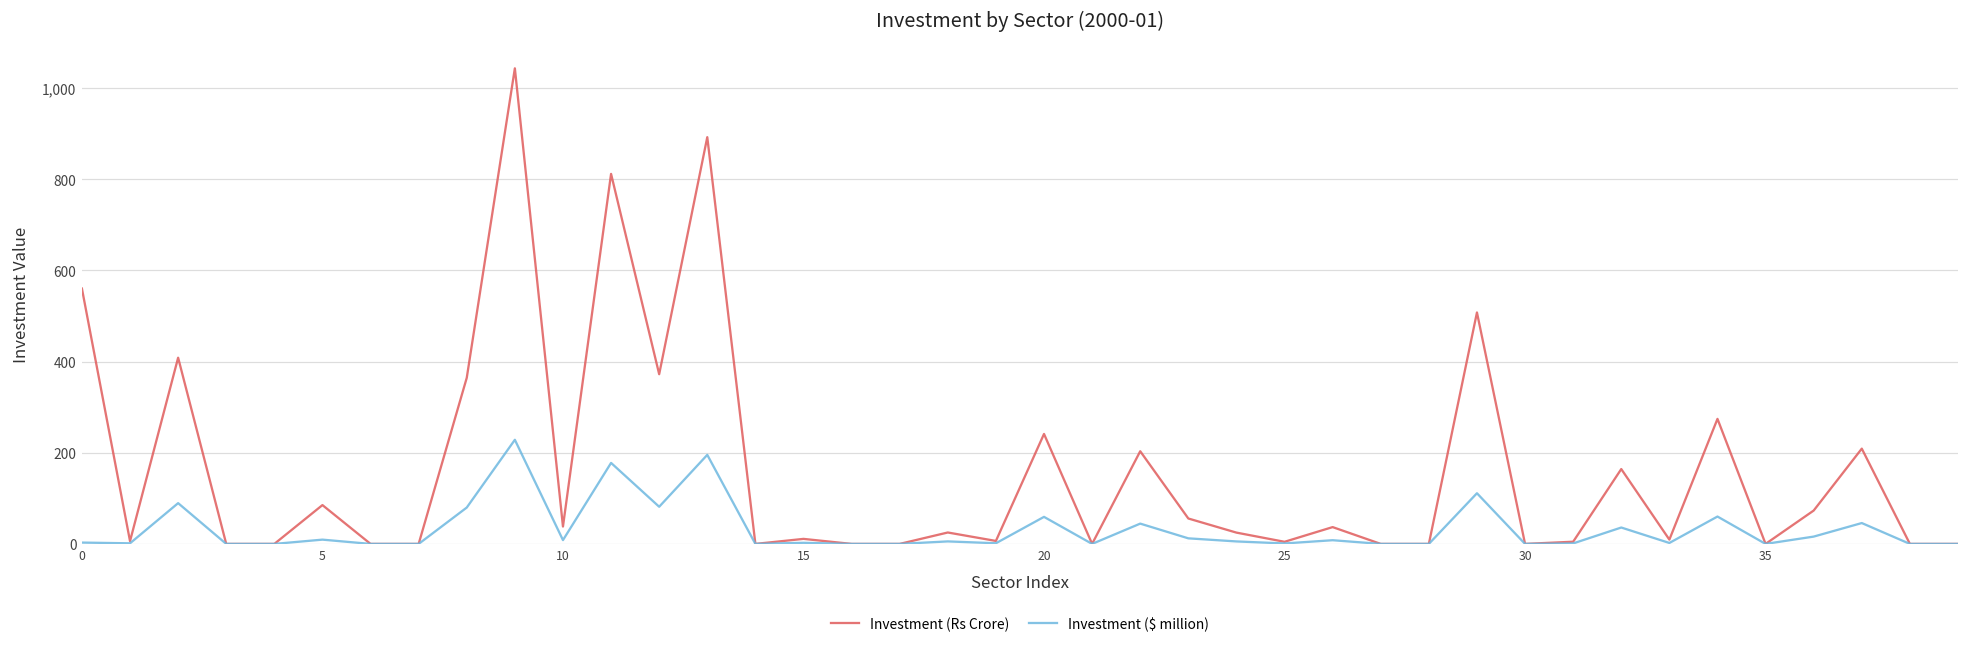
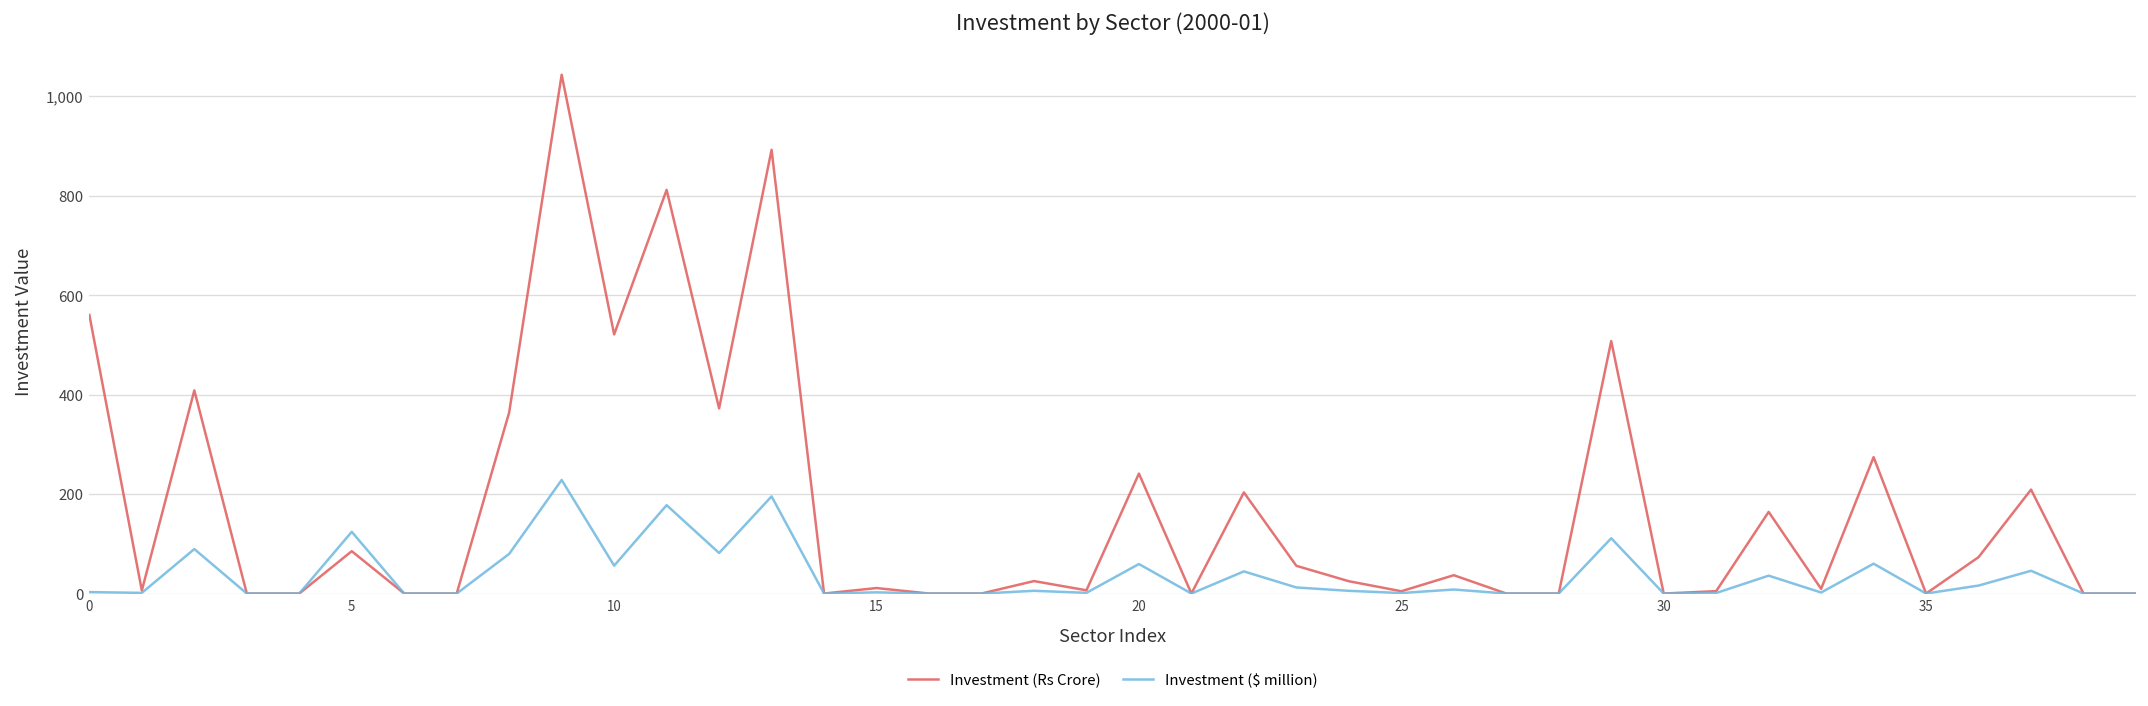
Investment ($ million), 5: 10 -> 120
Investment (Rs Crore), 10: 40 -> 520
Investment ($ million), 10: 10 -> 60
